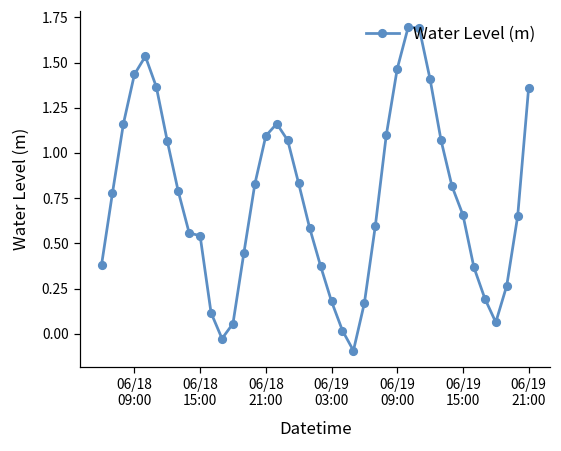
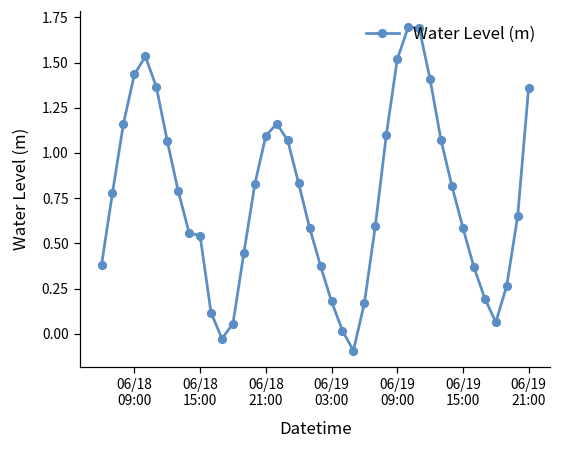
06/19 09:00: 1.47 -> 1.52
06/19 15:00: 0.66 -> 0.59
